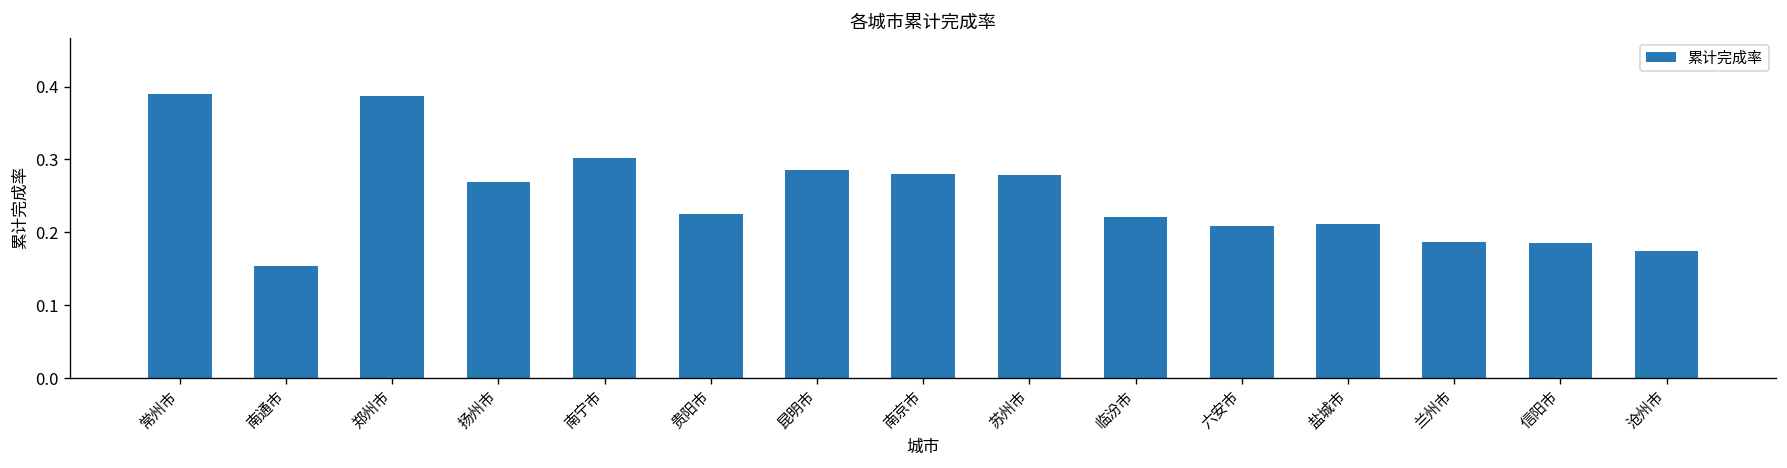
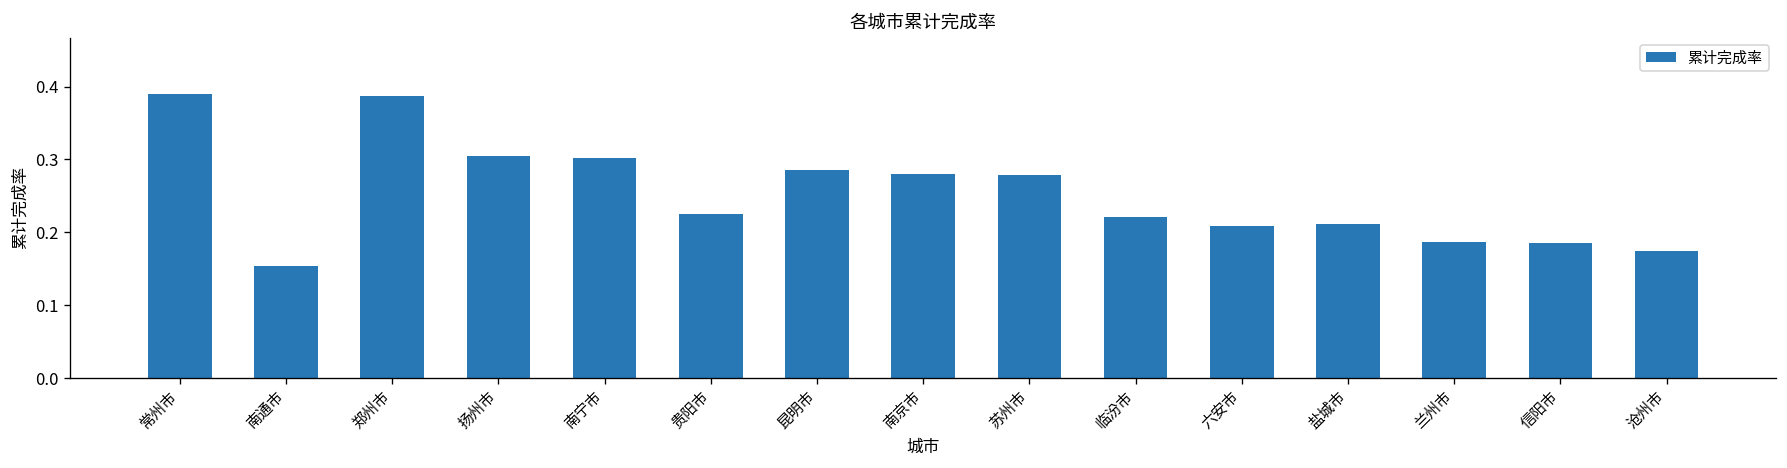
扬州市: 0.27 -> 0.30
